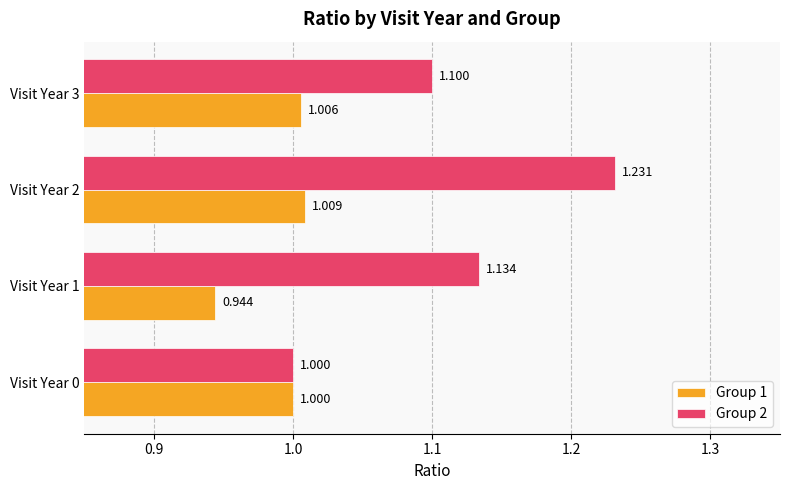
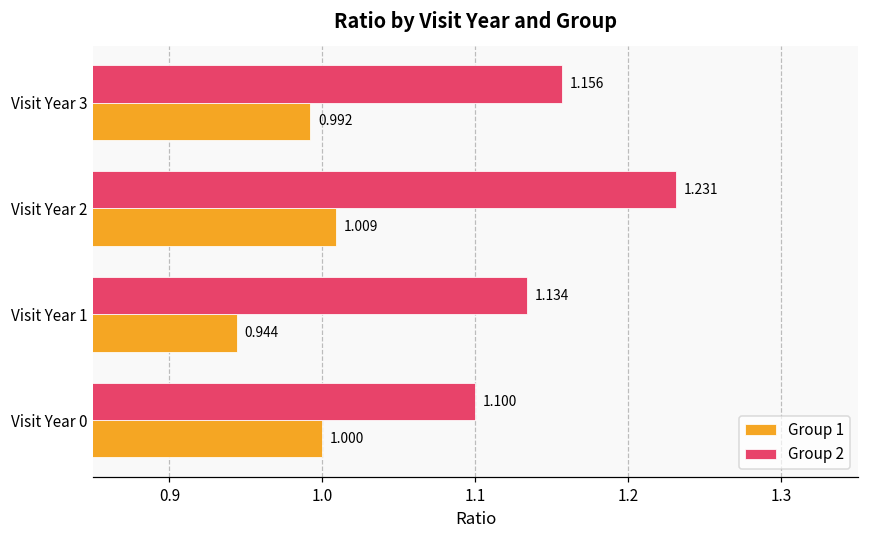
Group 2, Visit Year 3: 1.100 -> 1.156
Group 1, Visit Year 3: 1.006 -> 0.992
Group 2, Visit Year 0: 1.000 -> 1.100
